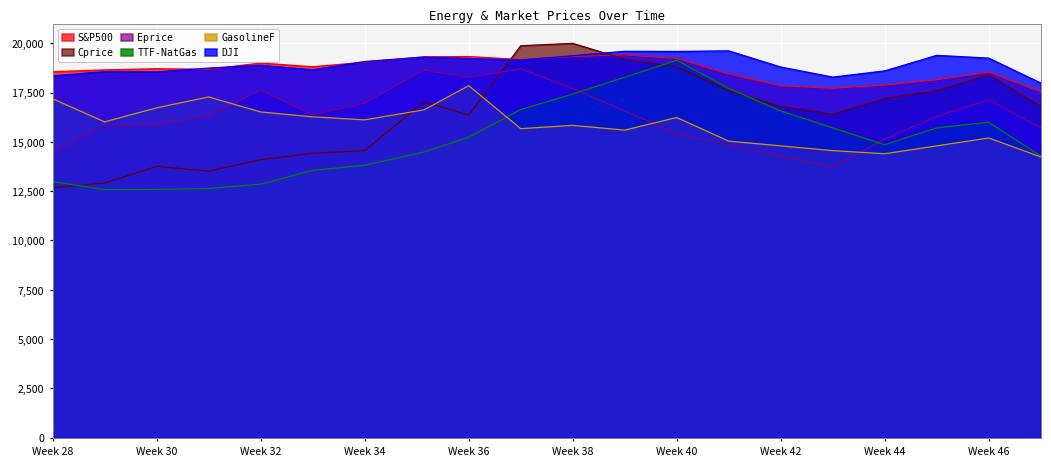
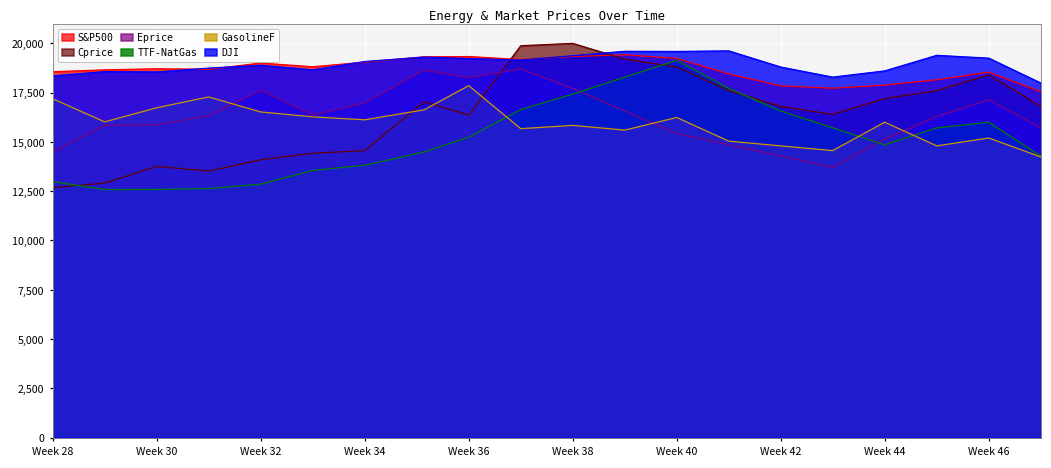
GasolineF, Week 44: 14,400 -> 16,000
